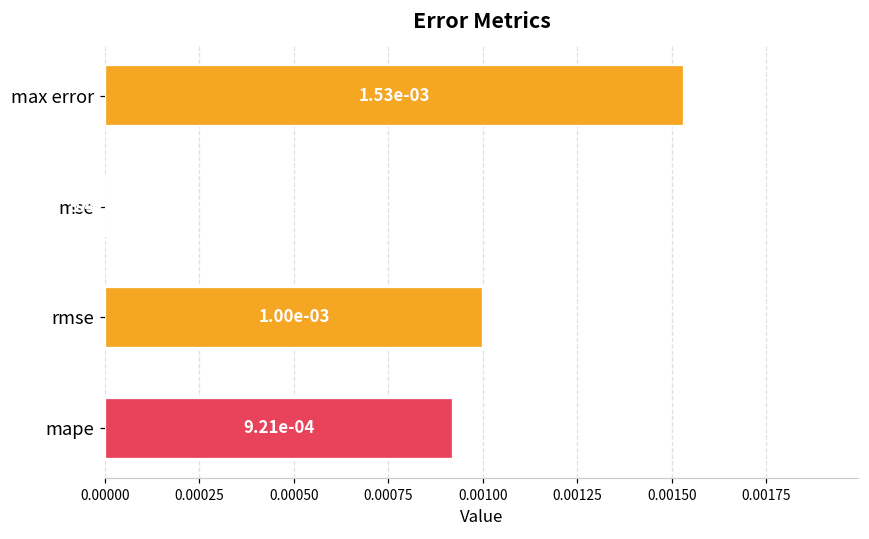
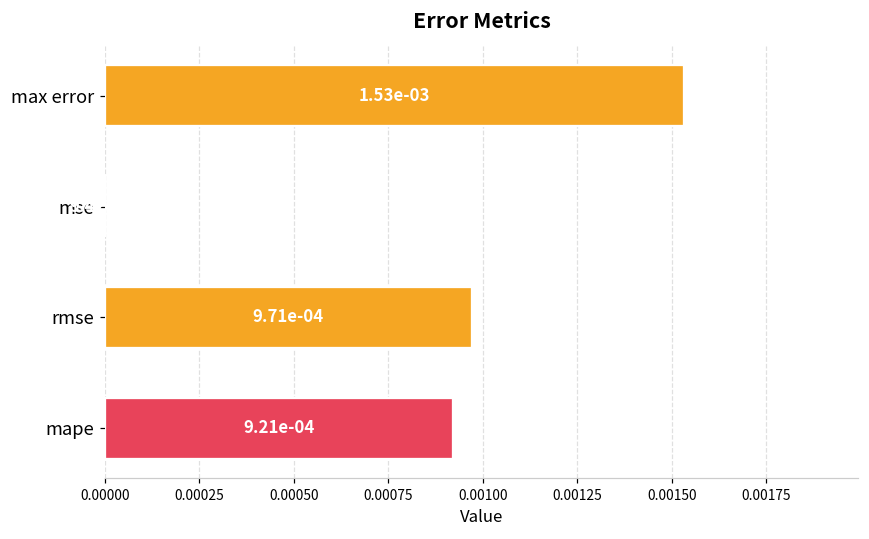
rmse: 1.00e-03 -> 9.71e-04
